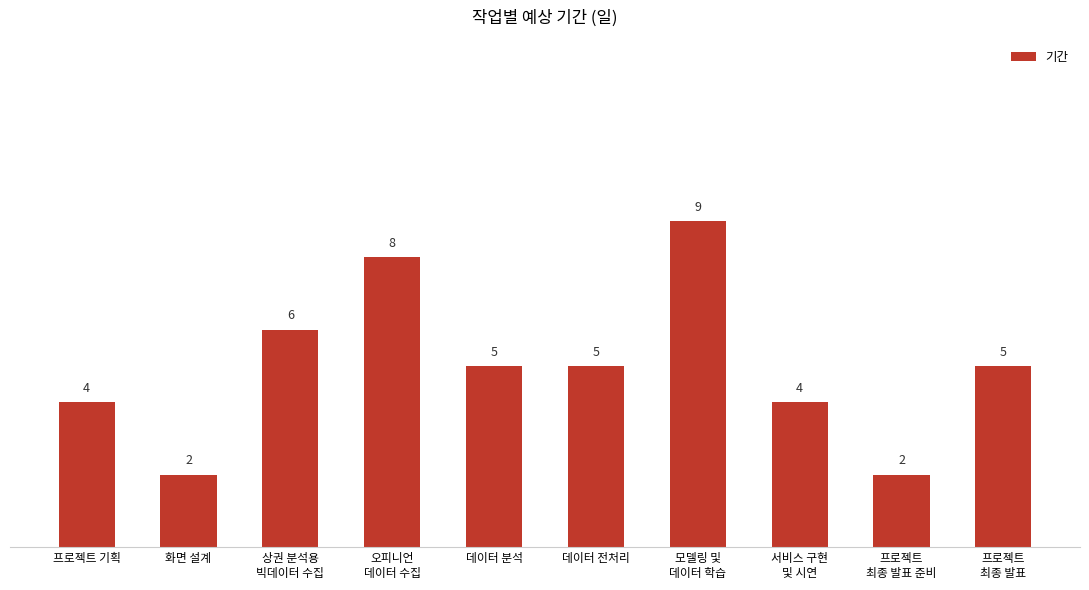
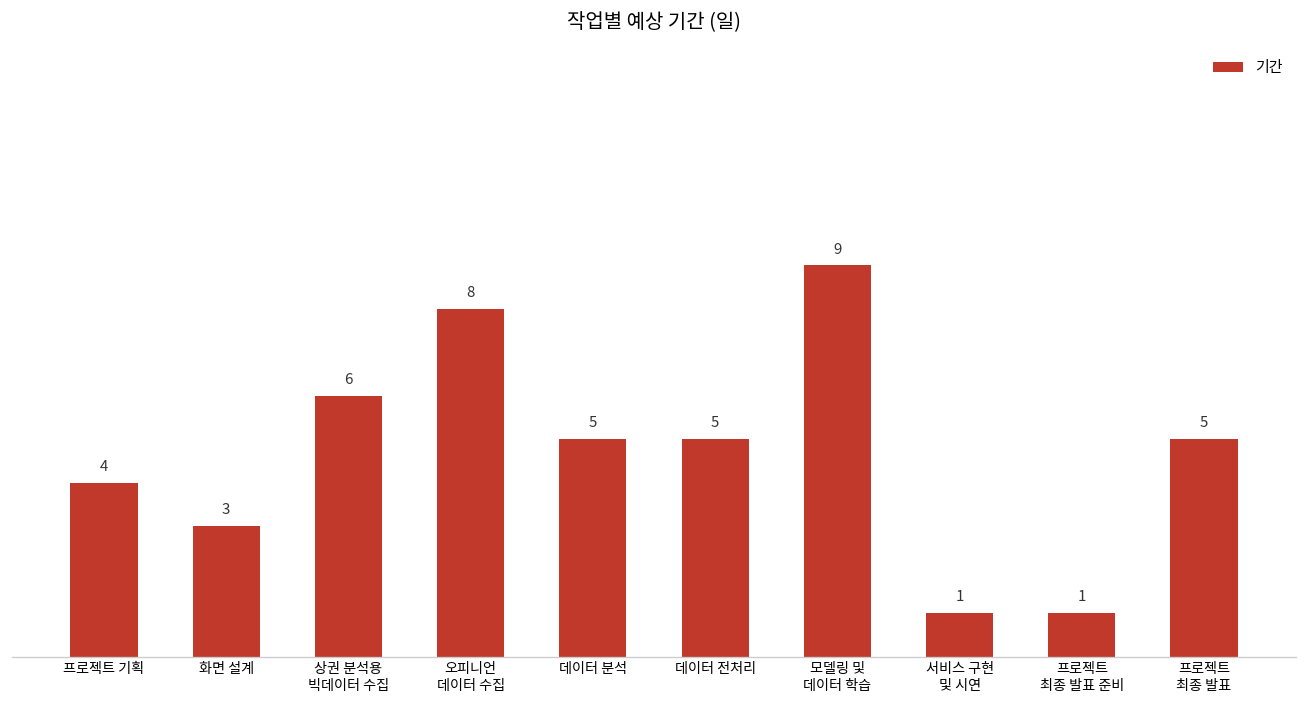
화면 설계: 2 -> 3
서비스 구현 및 시연: 4 -> 1
프로젝트 최종 발표 준비: 2 -> 1
